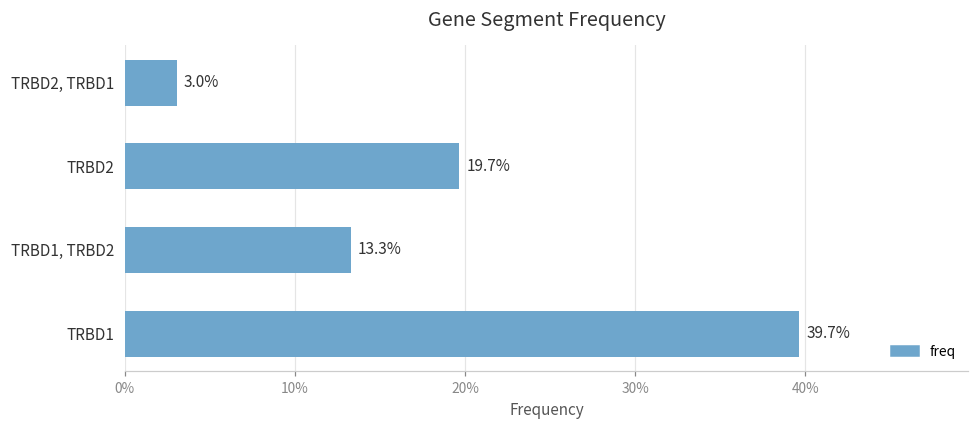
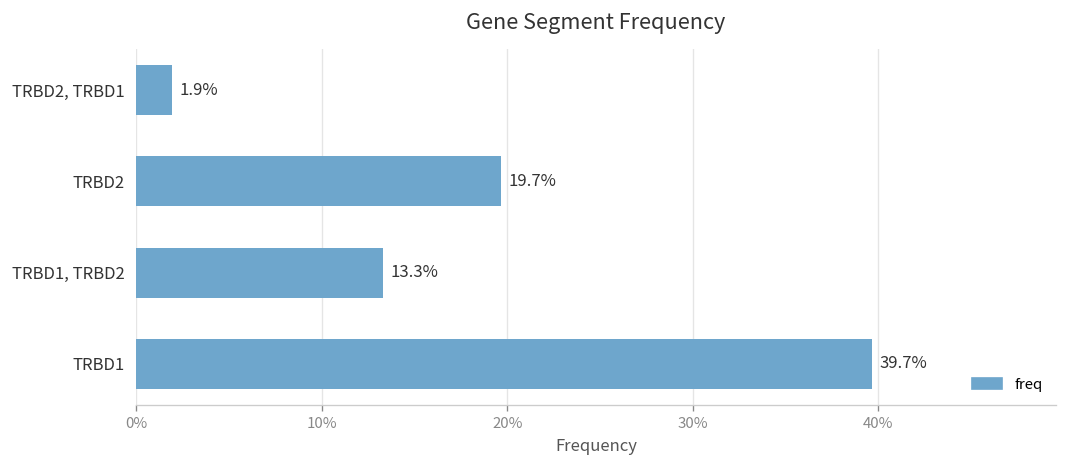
TRBD2, TRBD1: 3.0% -> 1.9%
